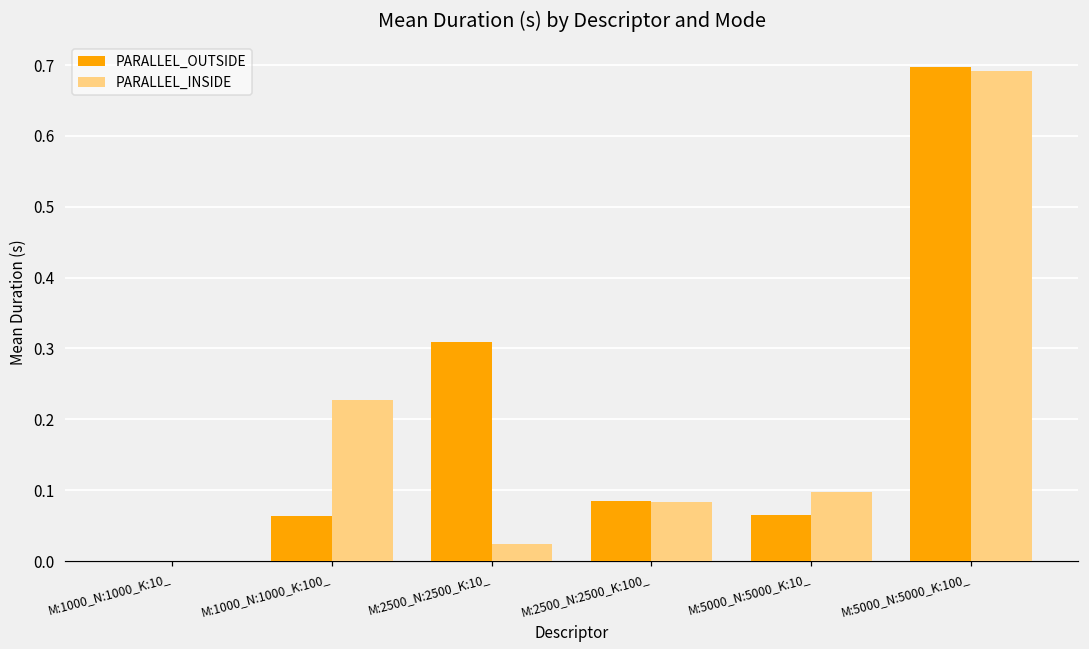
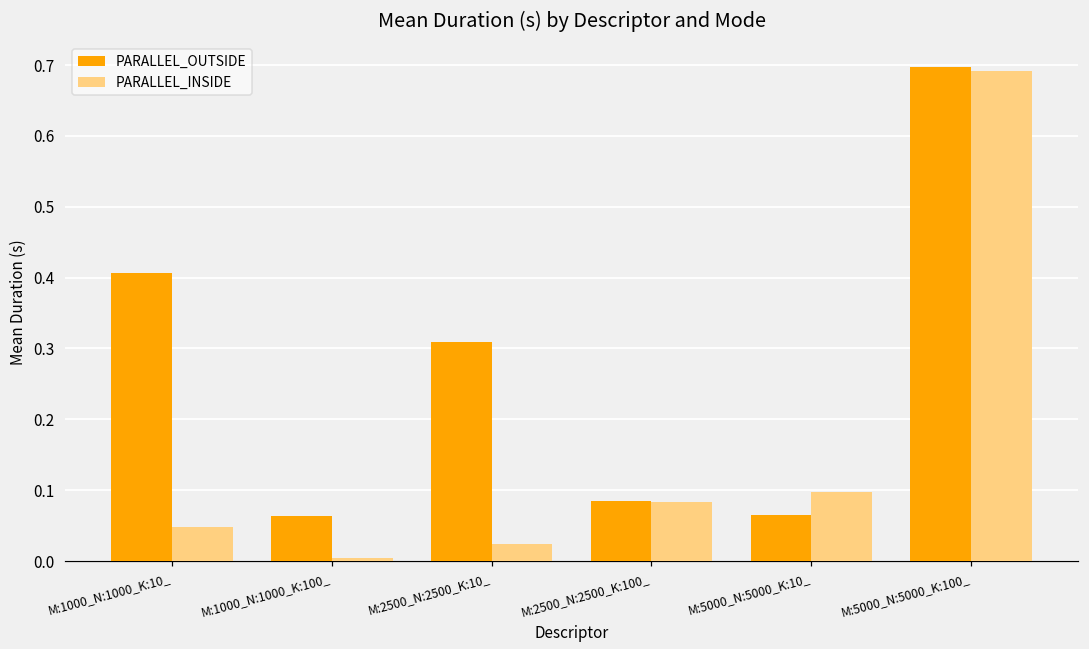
PARALLEL_OUTSIDE, M:1000_N:1000_K:10_: 0.00 -> 0.41
PARALLEL_INSIDE, M:1000_N:1000_K:10_: 0.00 -> 0.05
PARALLEL_INSIDE, M:1000_N:1000_K:100_: 0.23 -> 0.00
